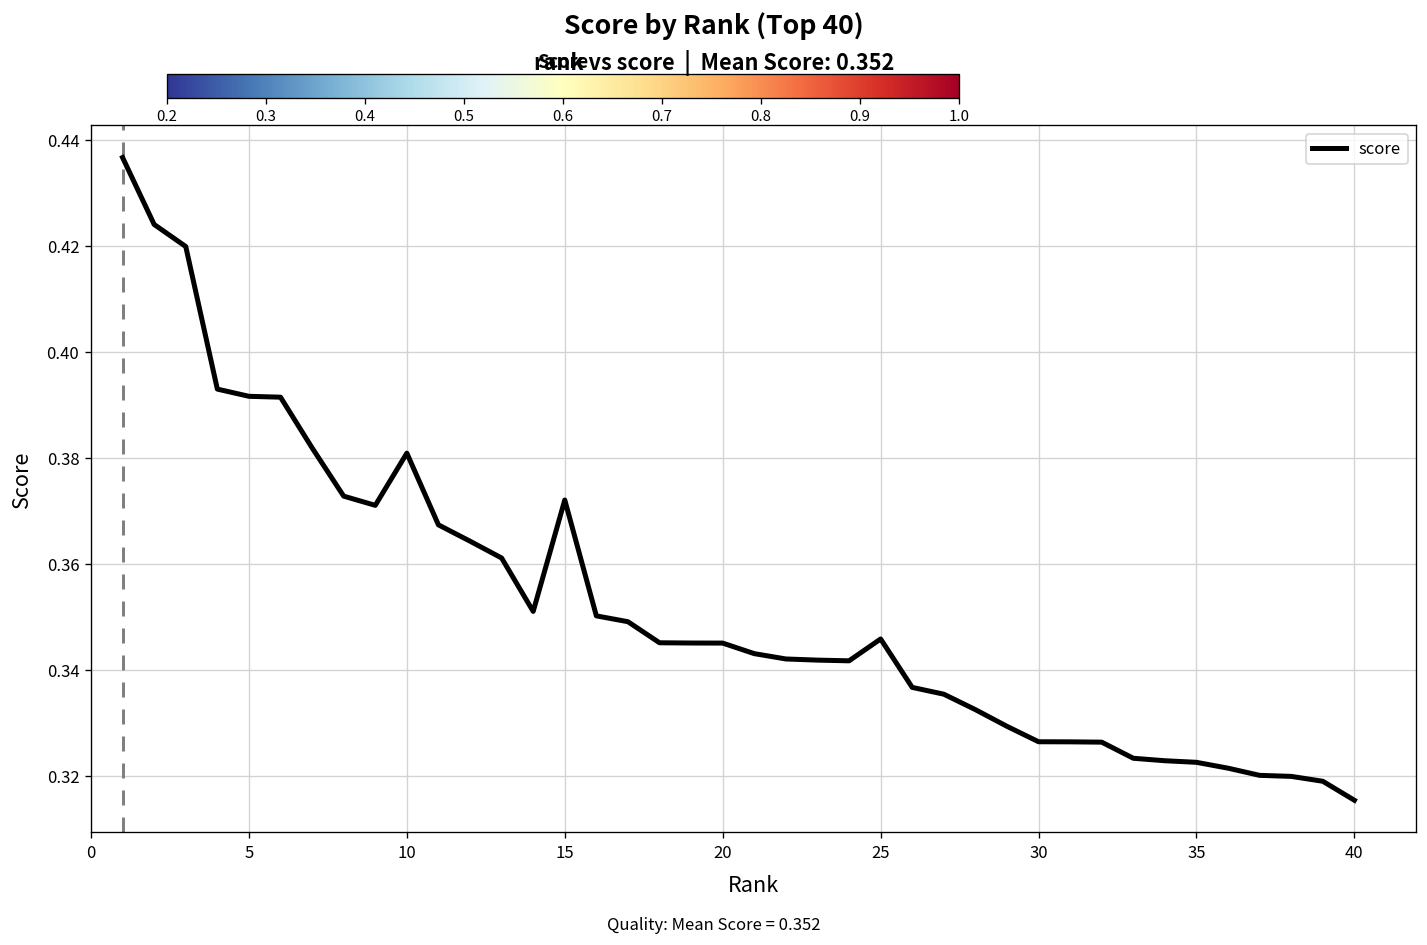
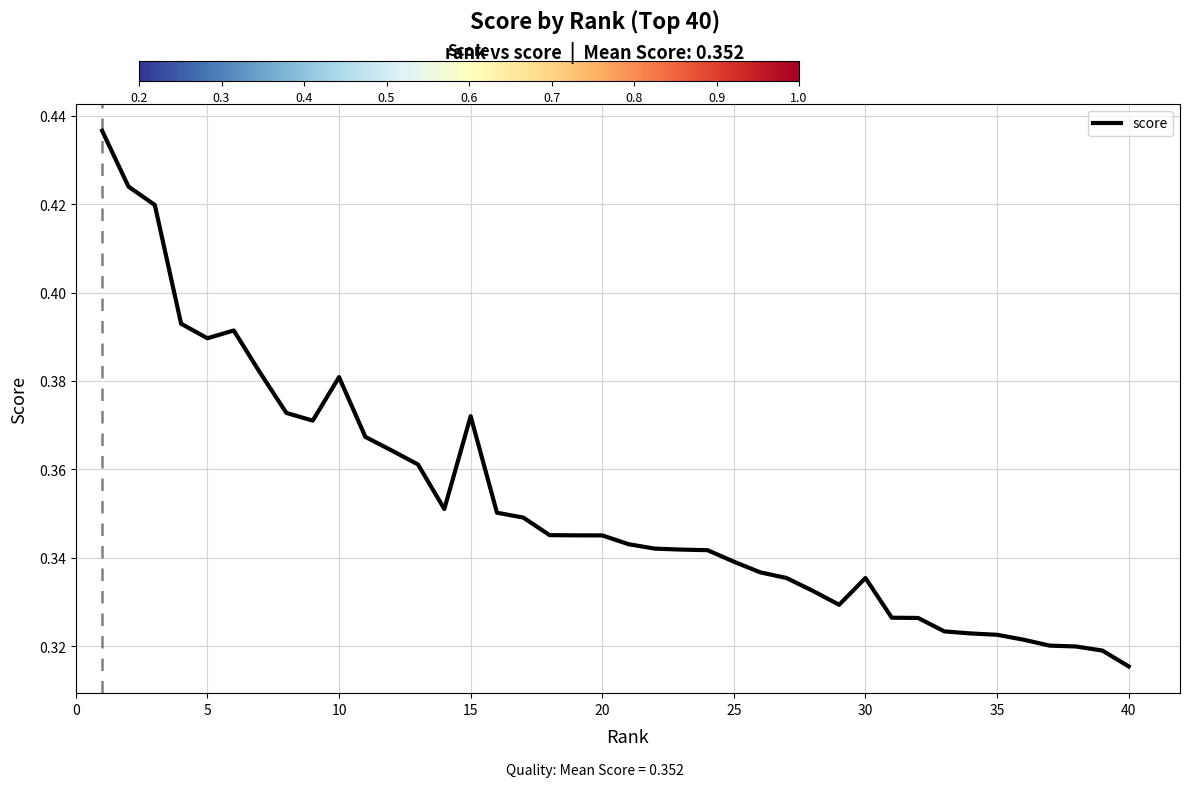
5: 0.392 -> 0.390
25: 0.346 -> 0.339
30: 0.326 -> 0.335
